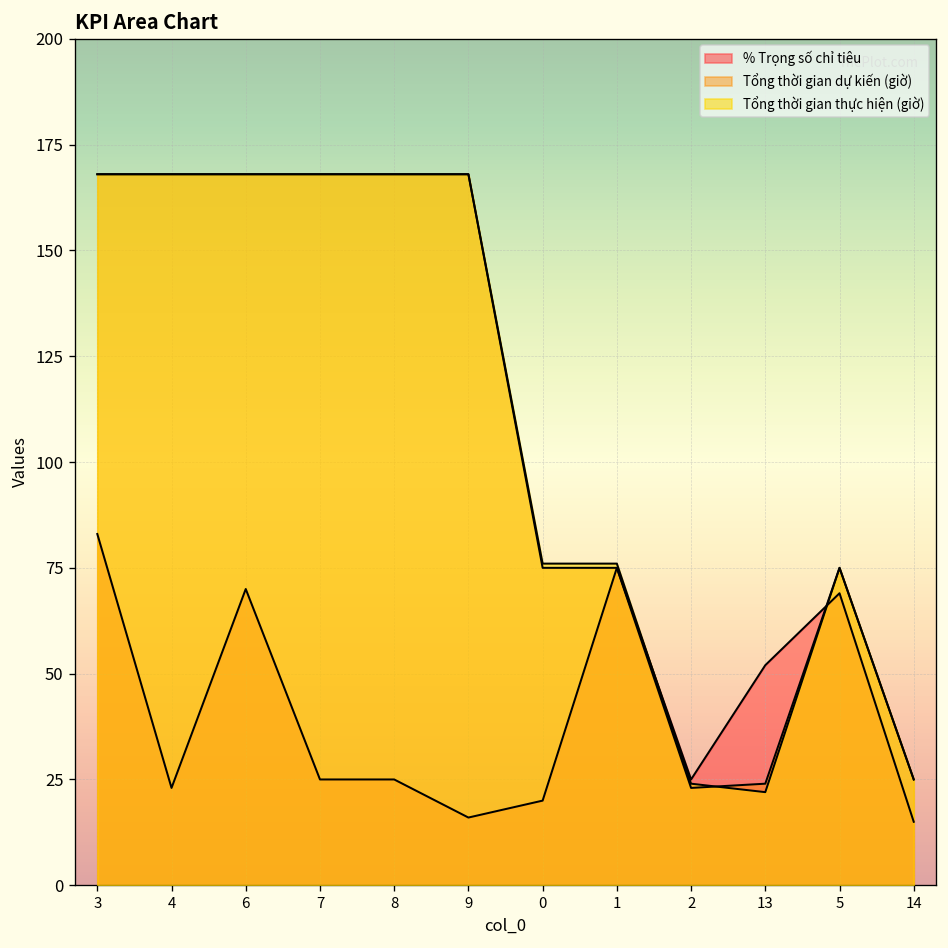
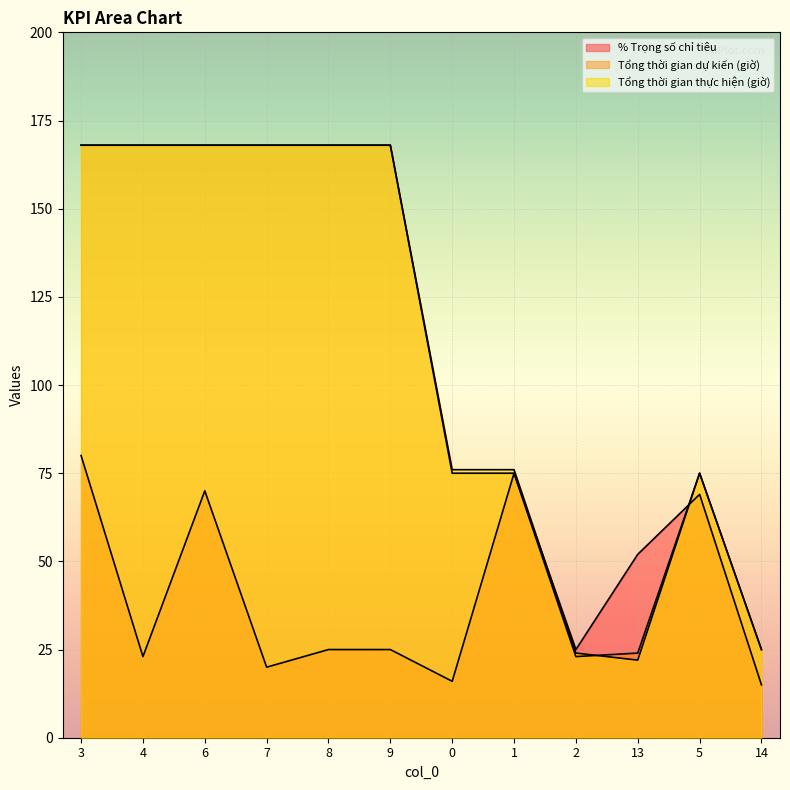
% Trọng số chỉ tiêu, 3: 83 -> 80
% Trọng số chỉ tiêu, 7: 25 -> 20
% Trọng số chỉ tiêu, 9: 16 -> 25
% Trọng số chỉ tiêu, 0: 20 -> 16
